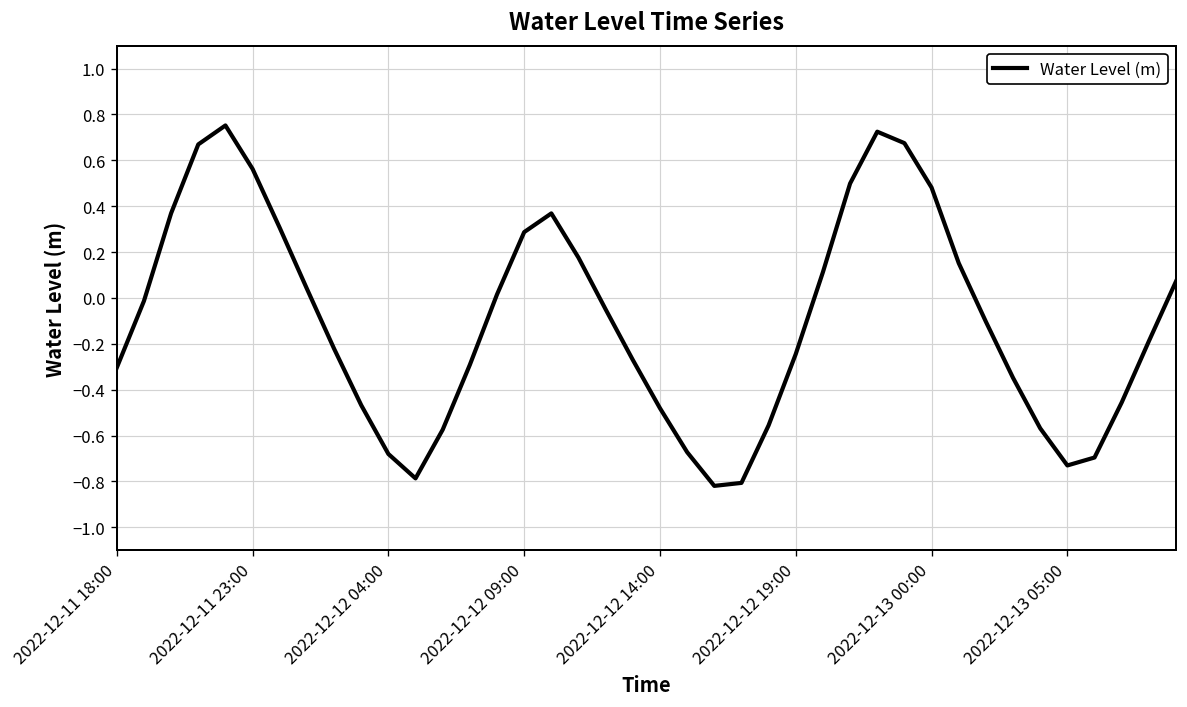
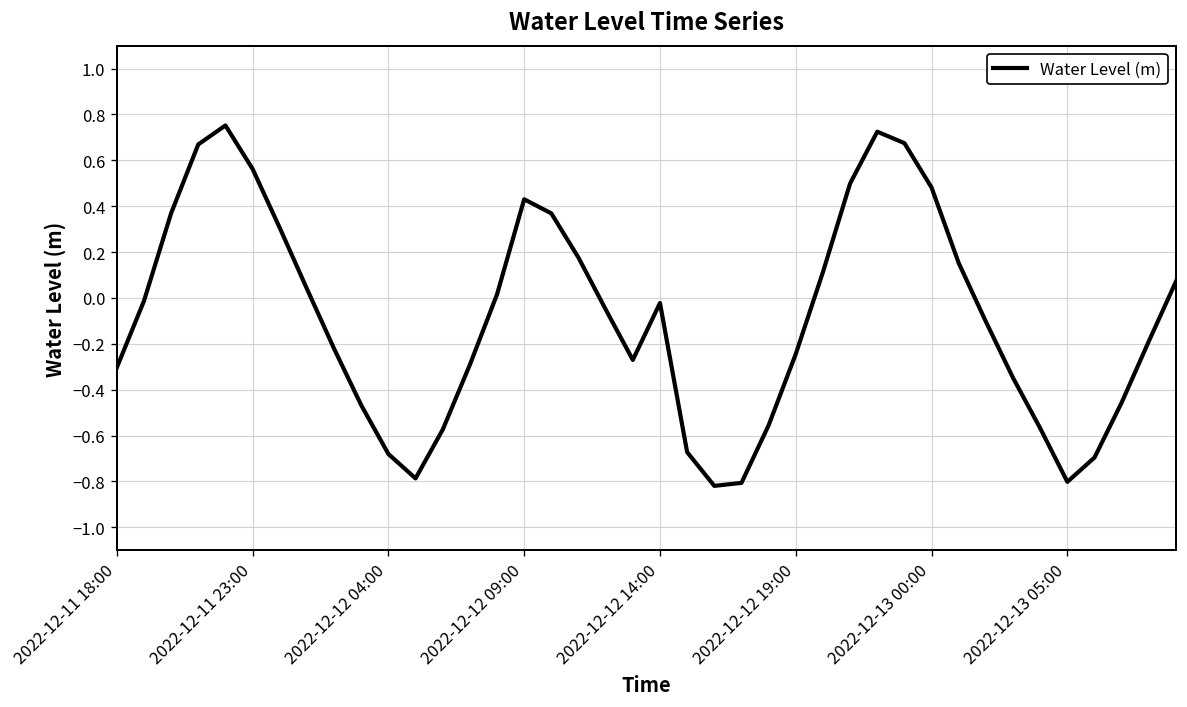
2022-12-12 09:00: 0.29 -> 0.43
2022-12-12 14:00: -0.48 -> -0.02
2022-12-13 05:00: -0.73 -> -0.80
